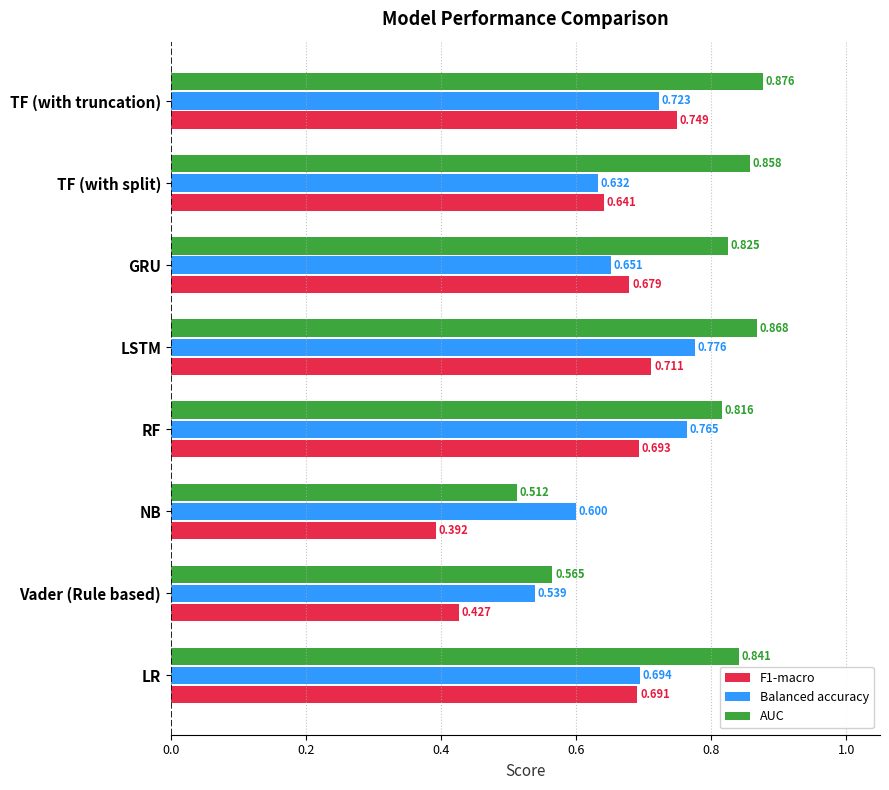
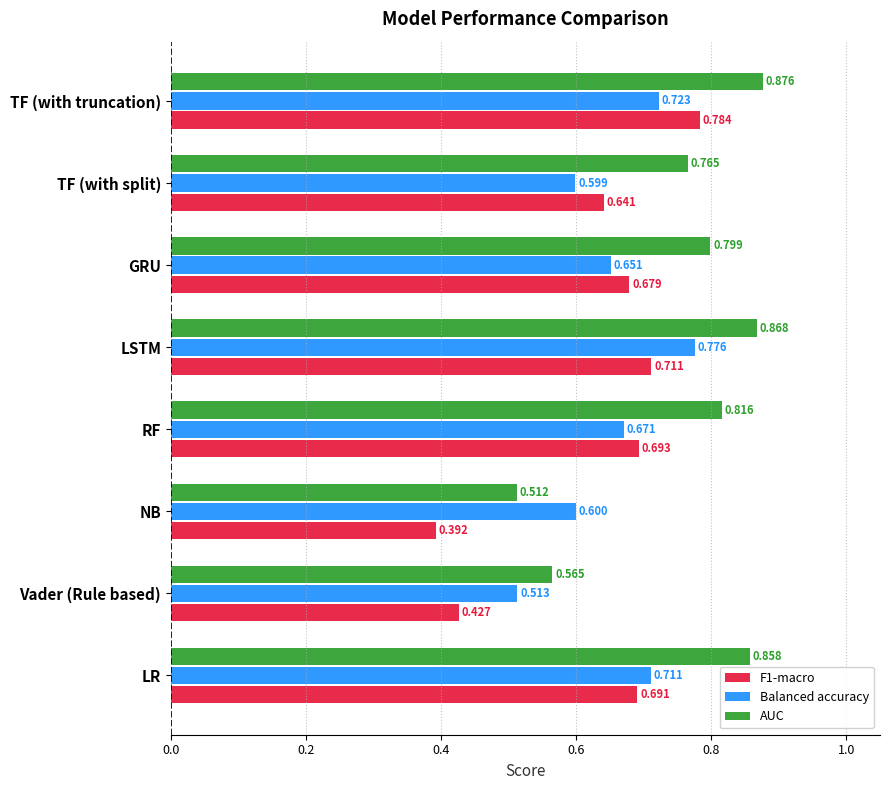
F1-macro, TF (with truncation): 0.749 -> 0.784
AUC, TF (with split): 0.858 -> 0.765
Balanced accuracy, TF (with split): 0.632 -> 0.599
AUC, GRU: 0.825 -> 0.799
Balanced accuracy, RF: 0.765 -> 0.671
Balanced accuracy, Vader (Rule based): 0.539 -> 0.513
AUC, LR: 0.841 -> 0.858
Balanced accuracy, LR: 0.694 -> 0.711
